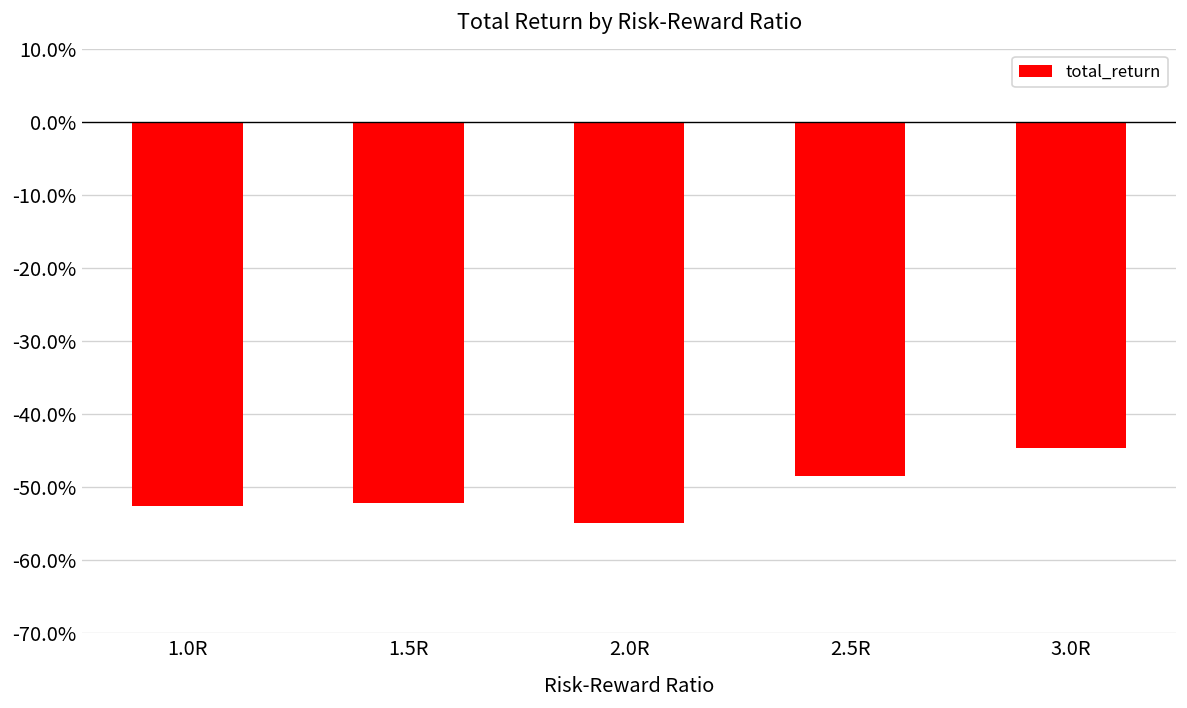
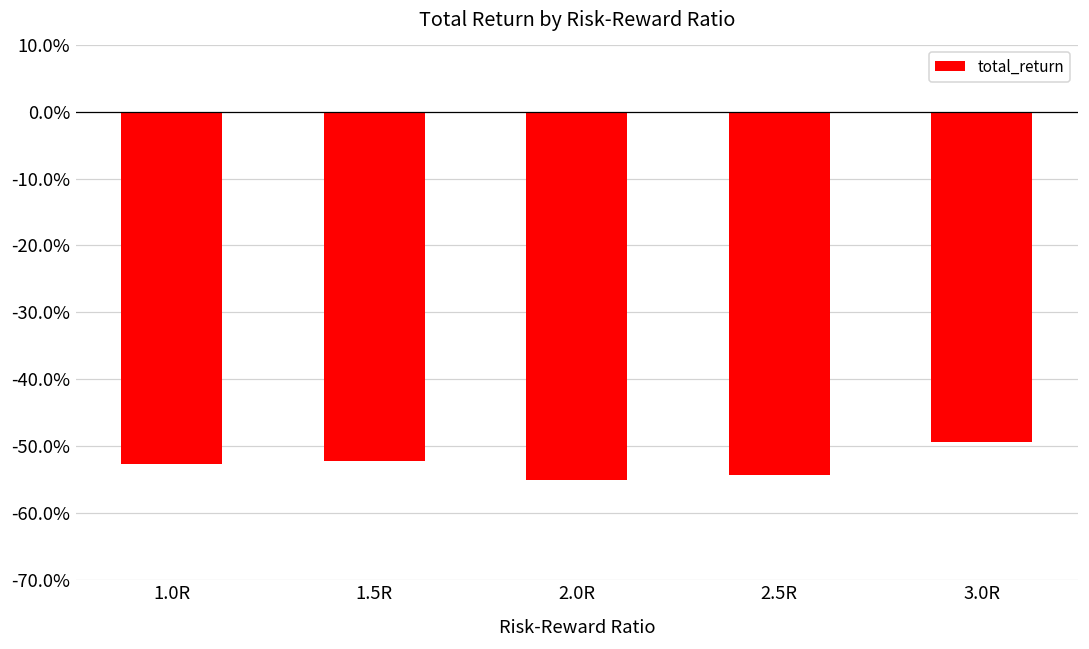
2.5R: -49% -> -54%
3.0R: -45% -> -49%
